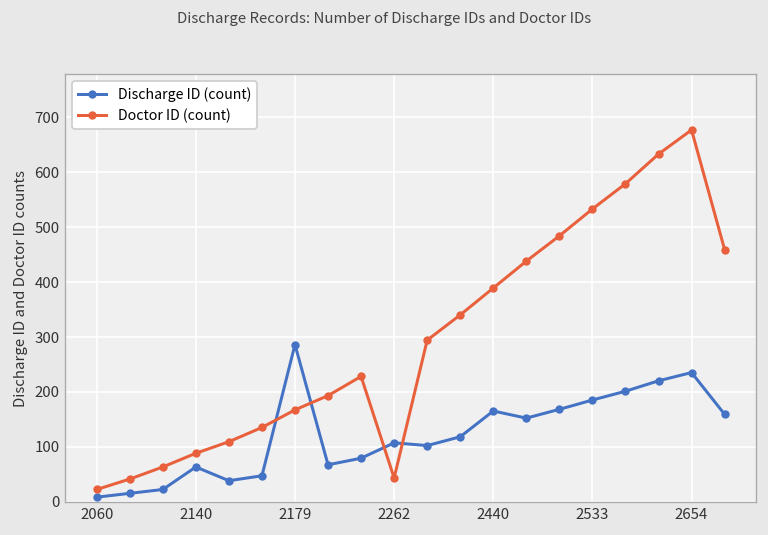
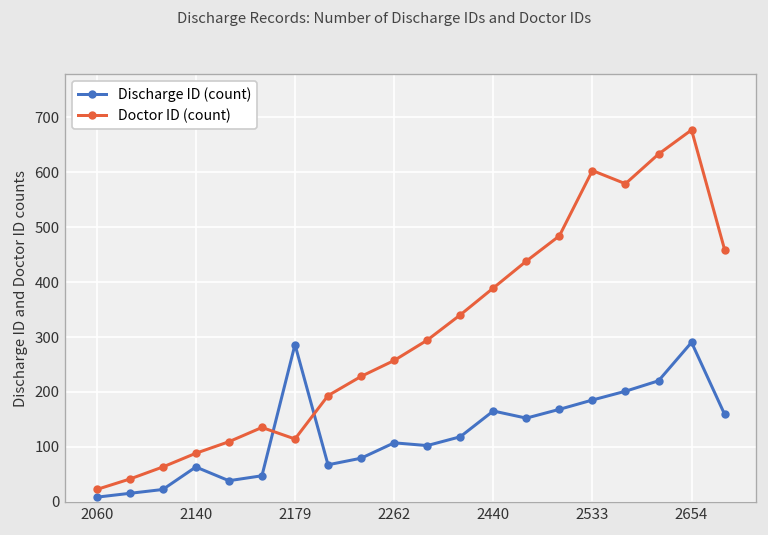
Doctor ID (count), 2179: 170 -> 110
Doctor ID (count), 2262: 40 -> 260
Doctor ID (count), 2533: 530 -> 600
Discharge ID (count), 2654: 240 -> 290
